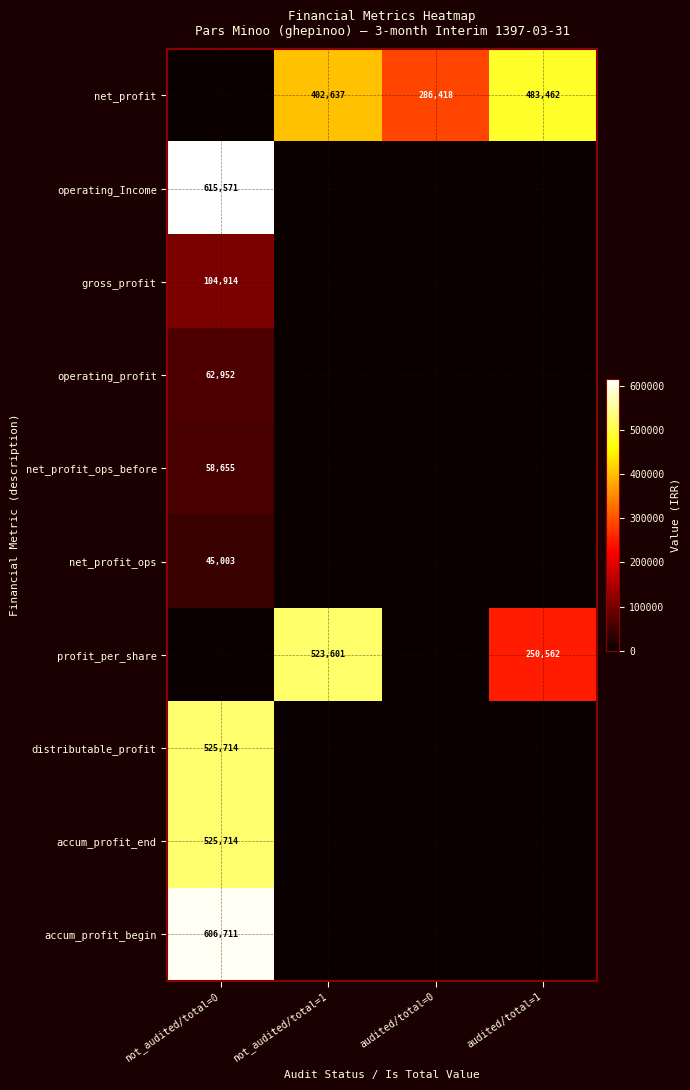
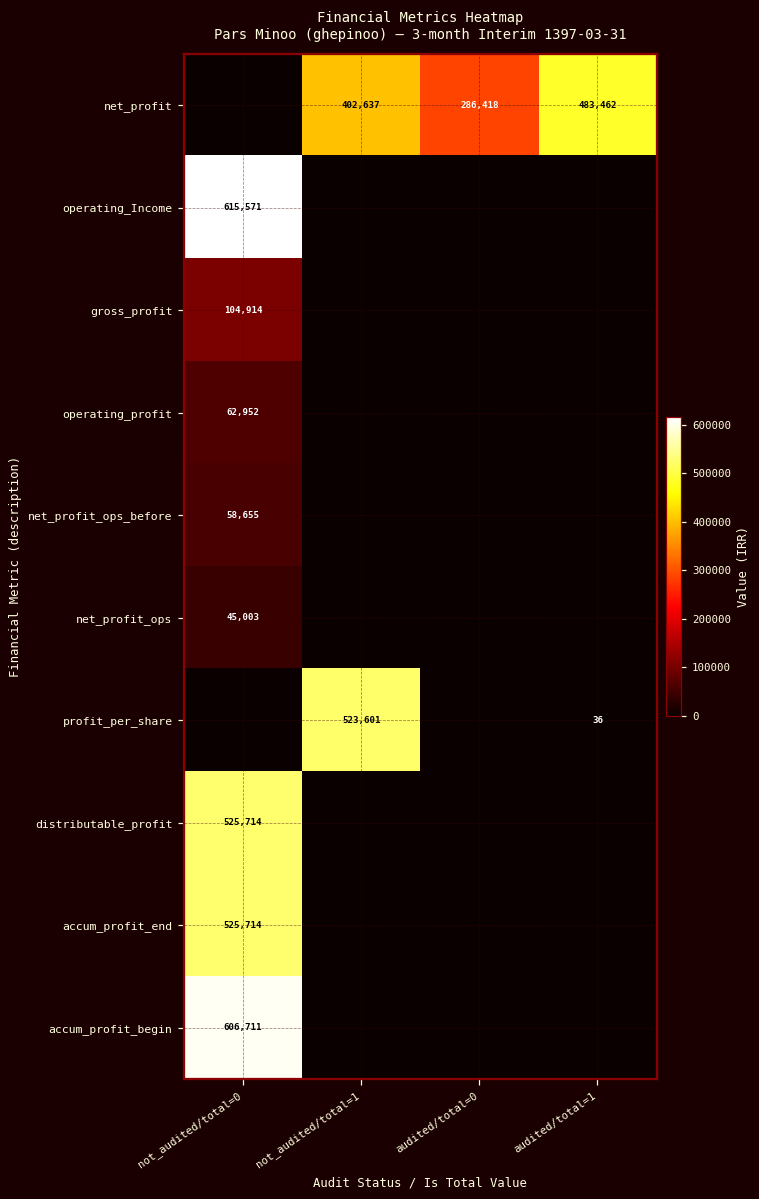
profit_per_share, audited/total=1: 250,562 -> 36
